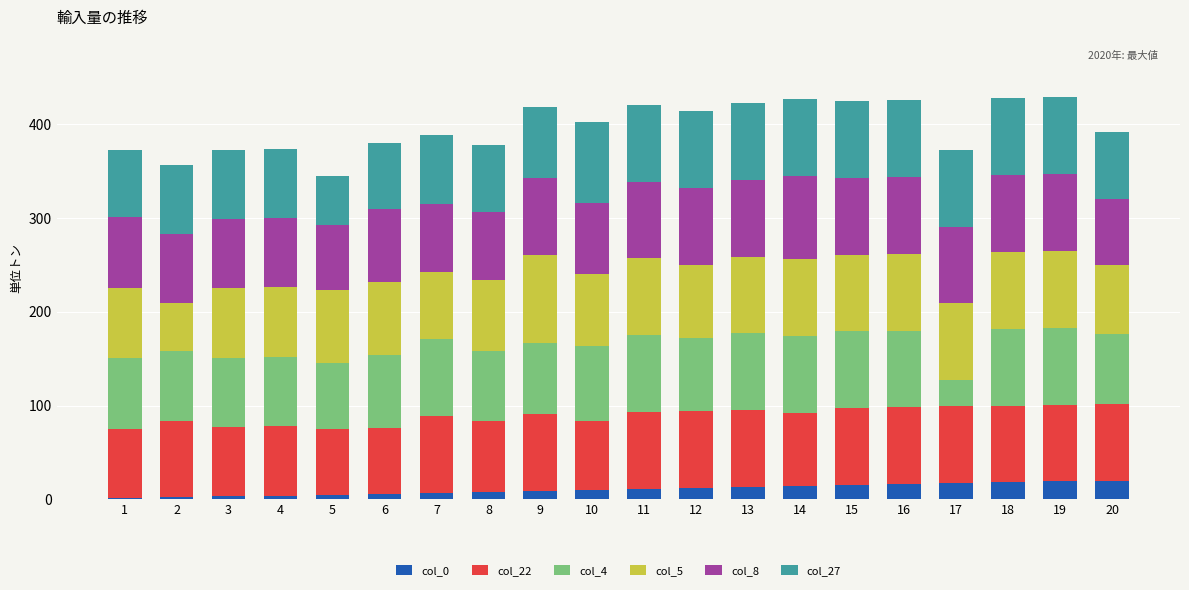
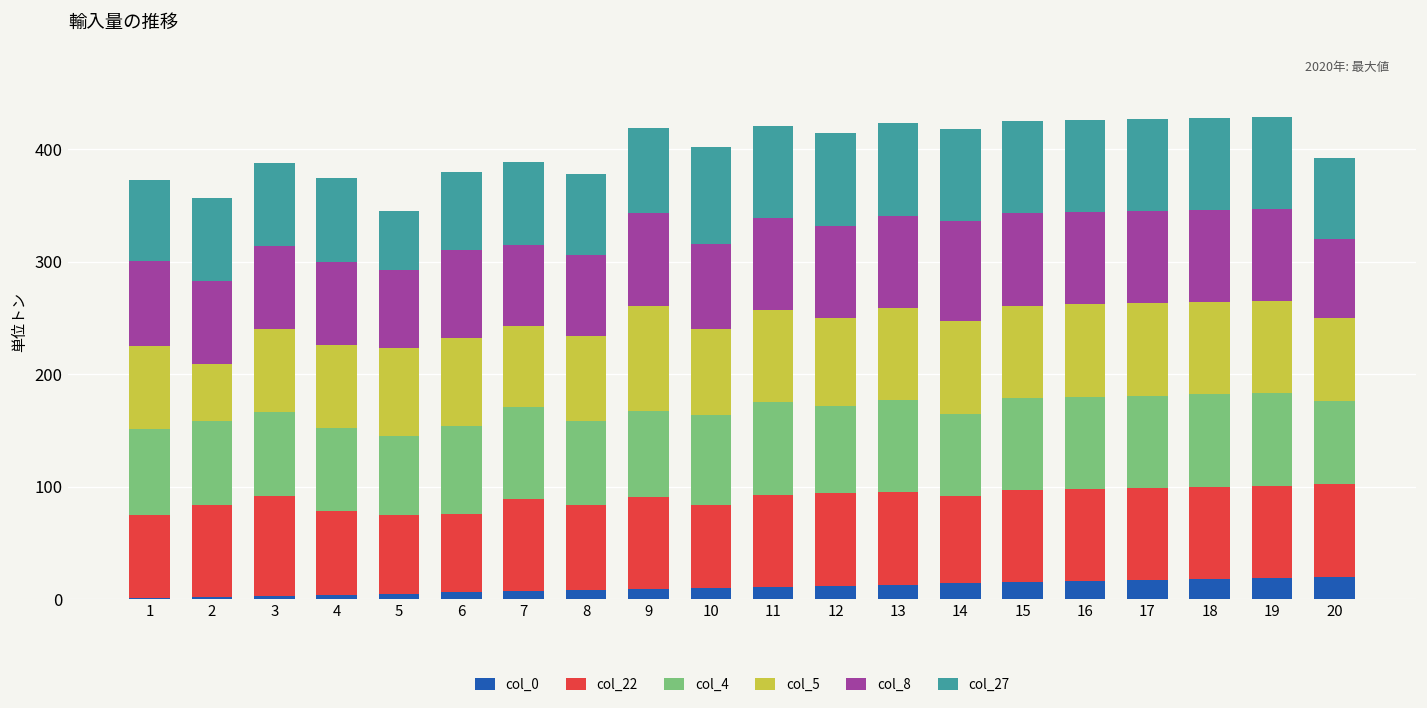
col_22, 3: 70 -> 90
col_4, 14: 80 -> 70
col_4, 17: 30 -> 80
